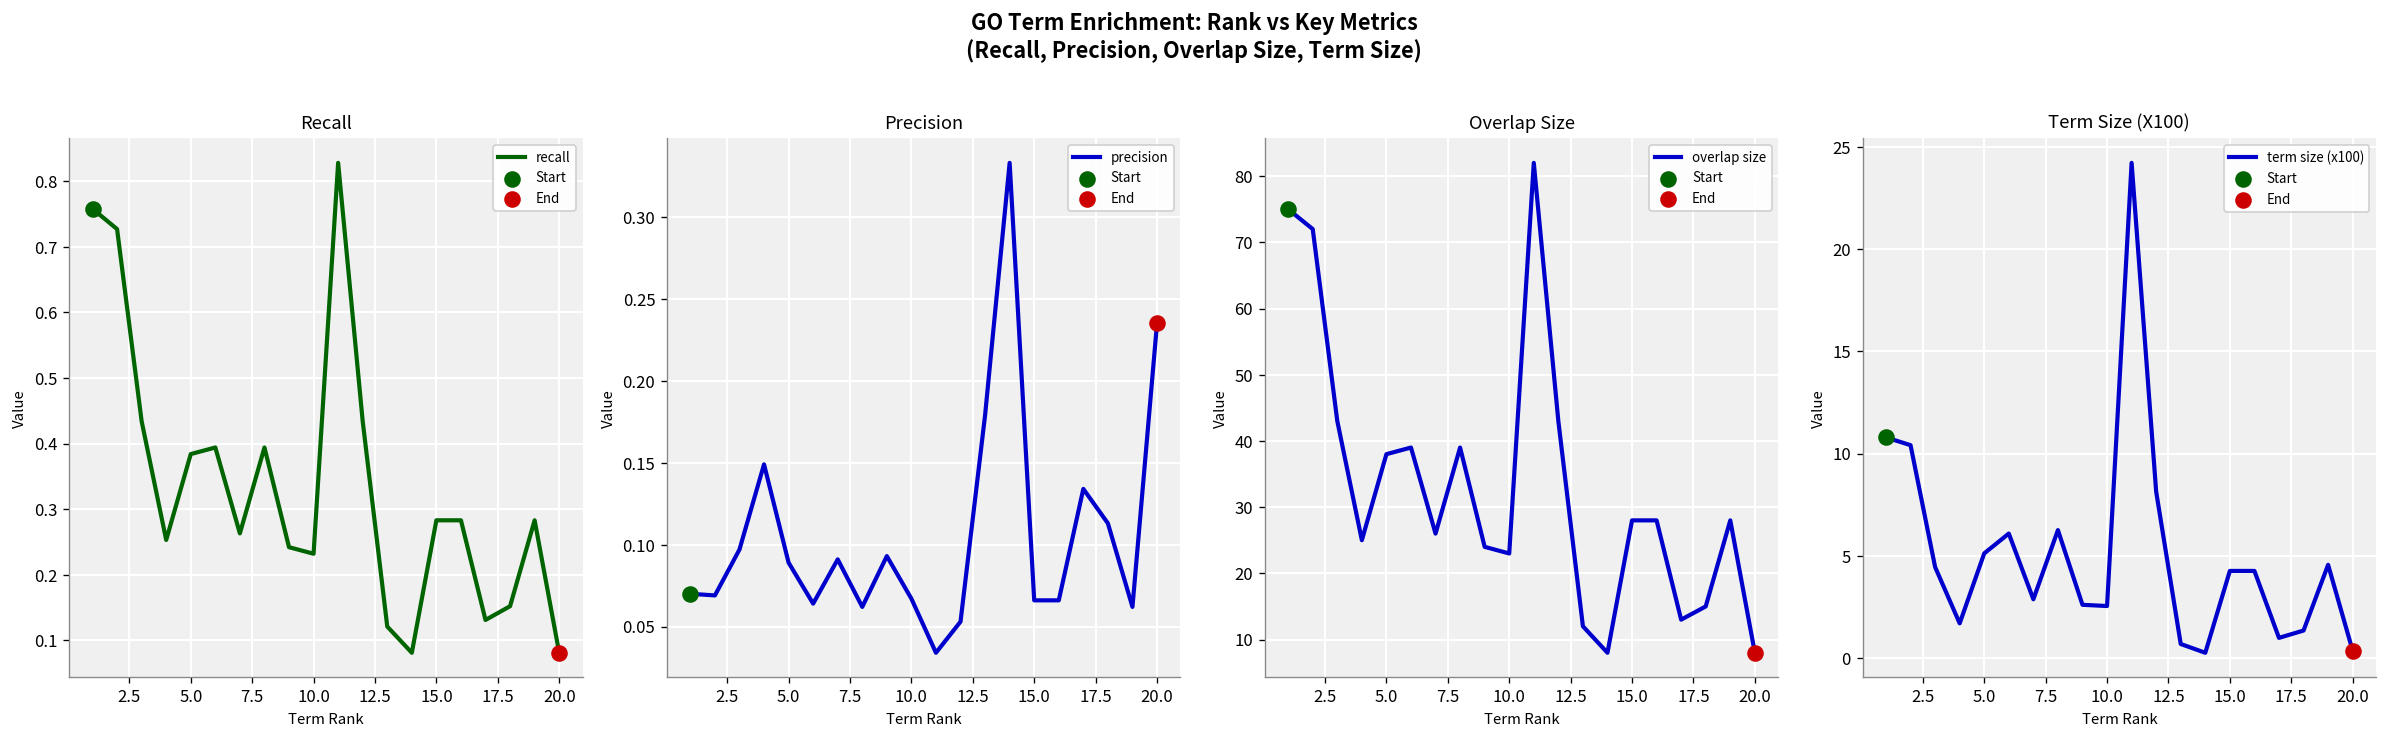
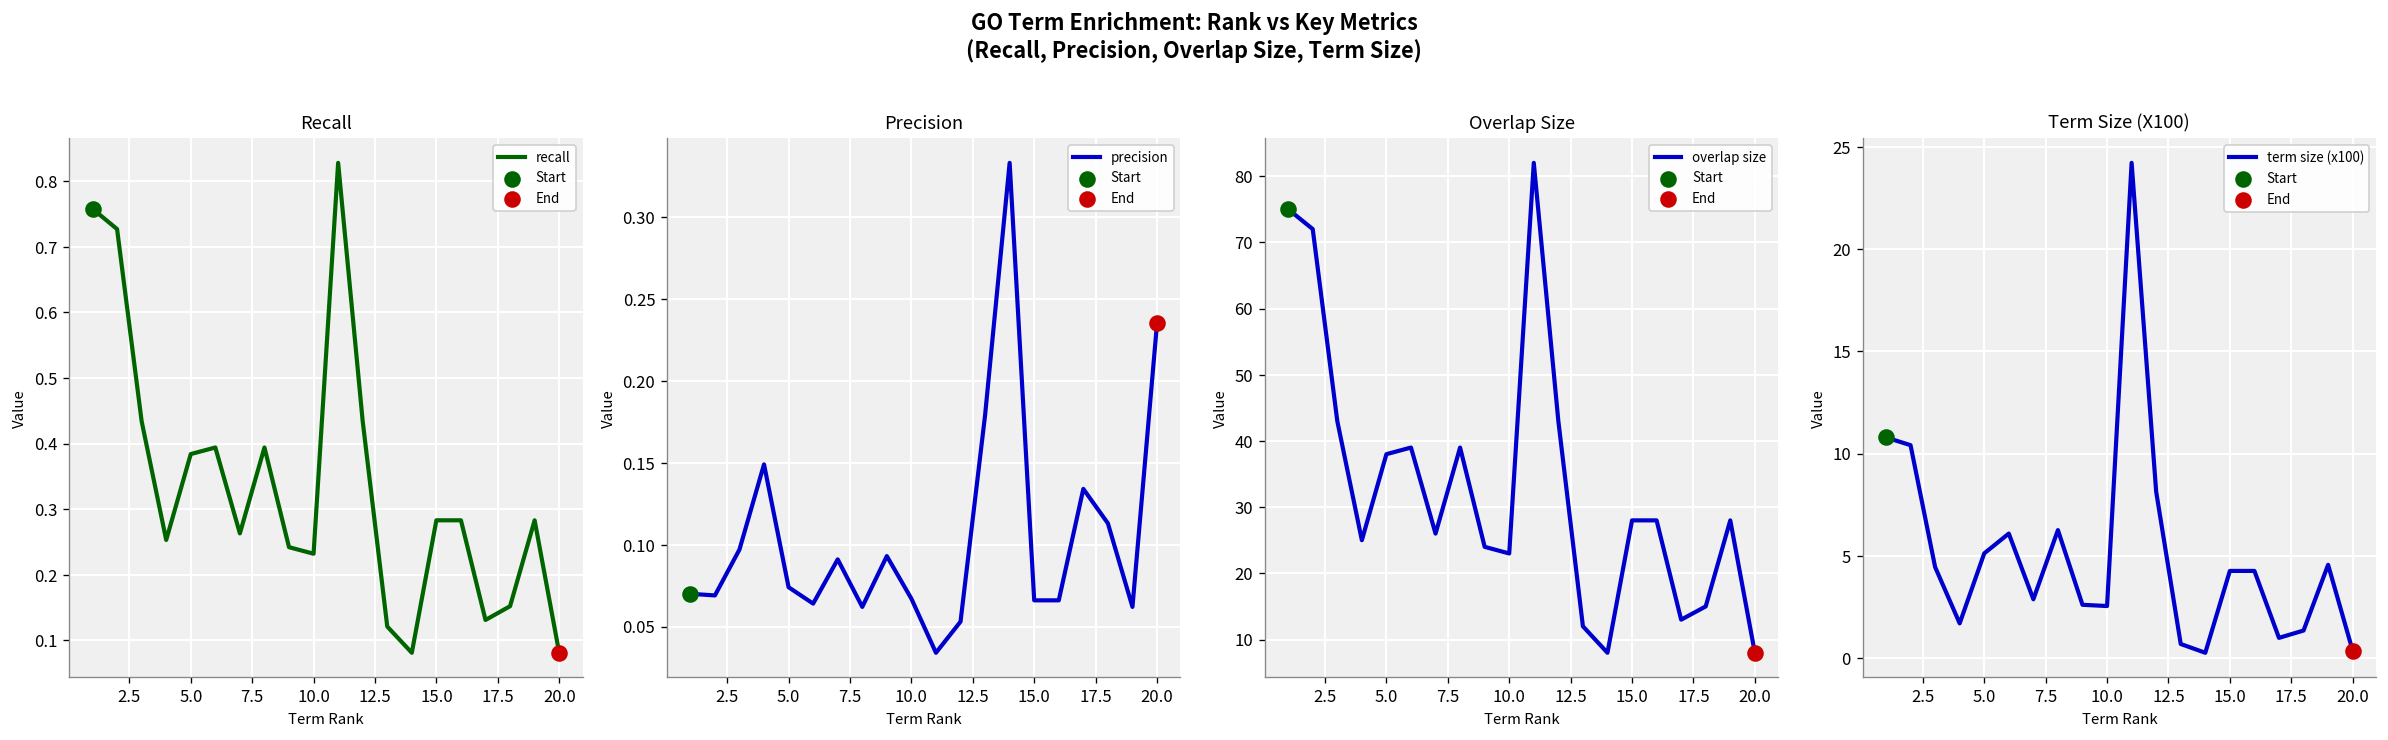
Precision, precision, 5.0: 0.089 -> 0.074
